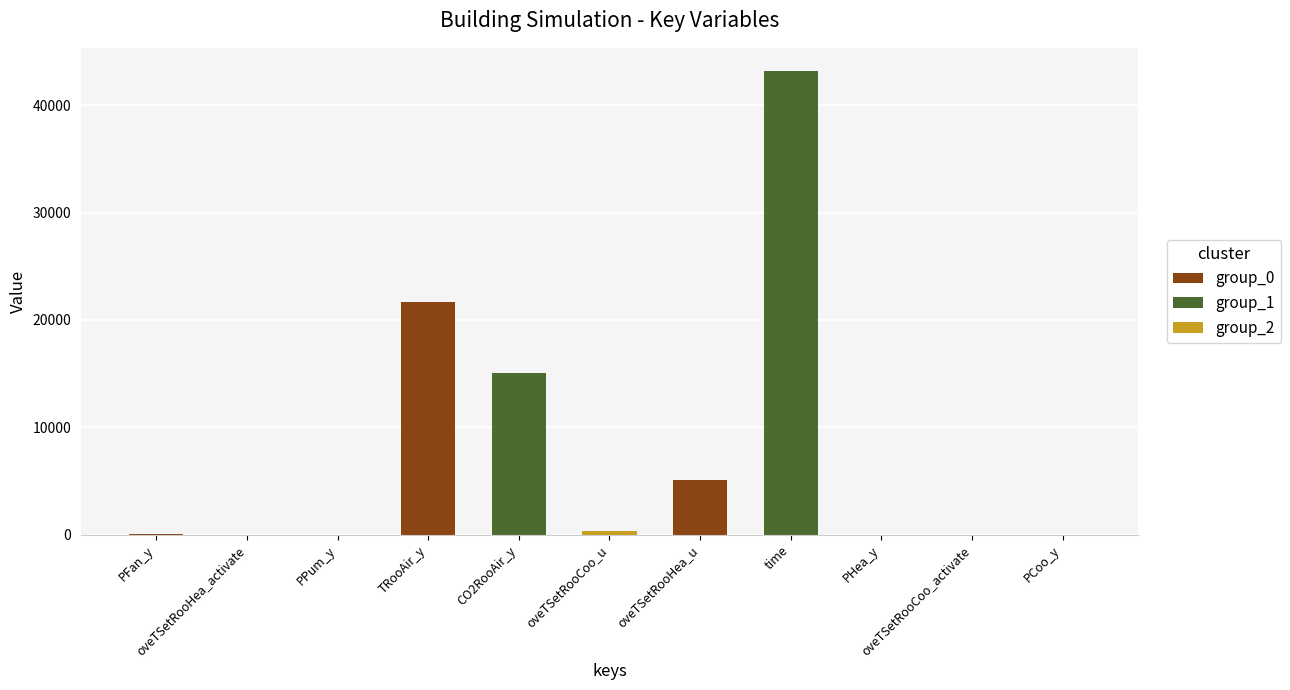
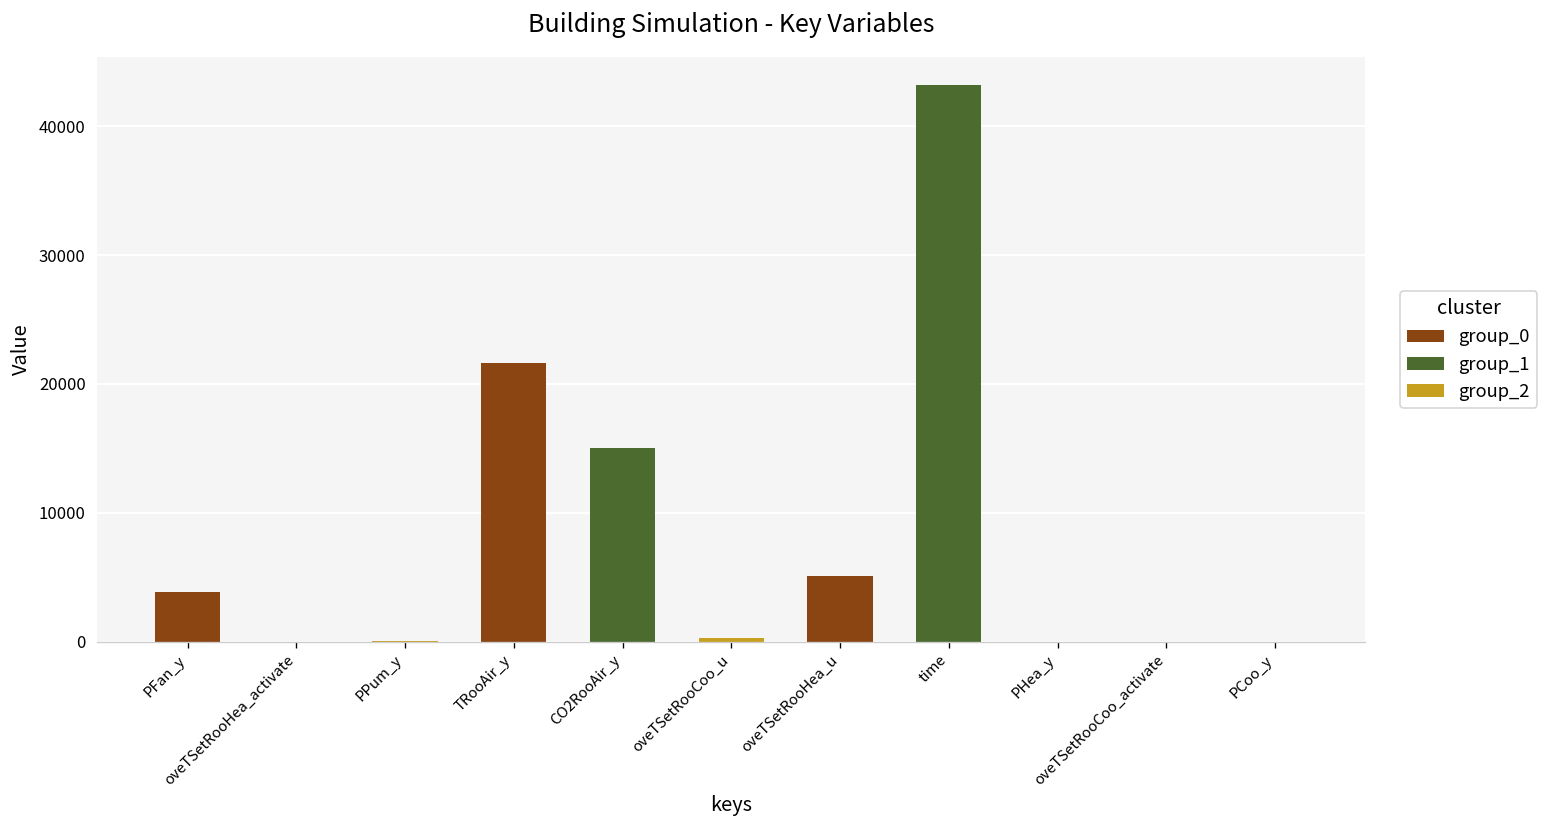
PFan_y: 100 -> 3900
